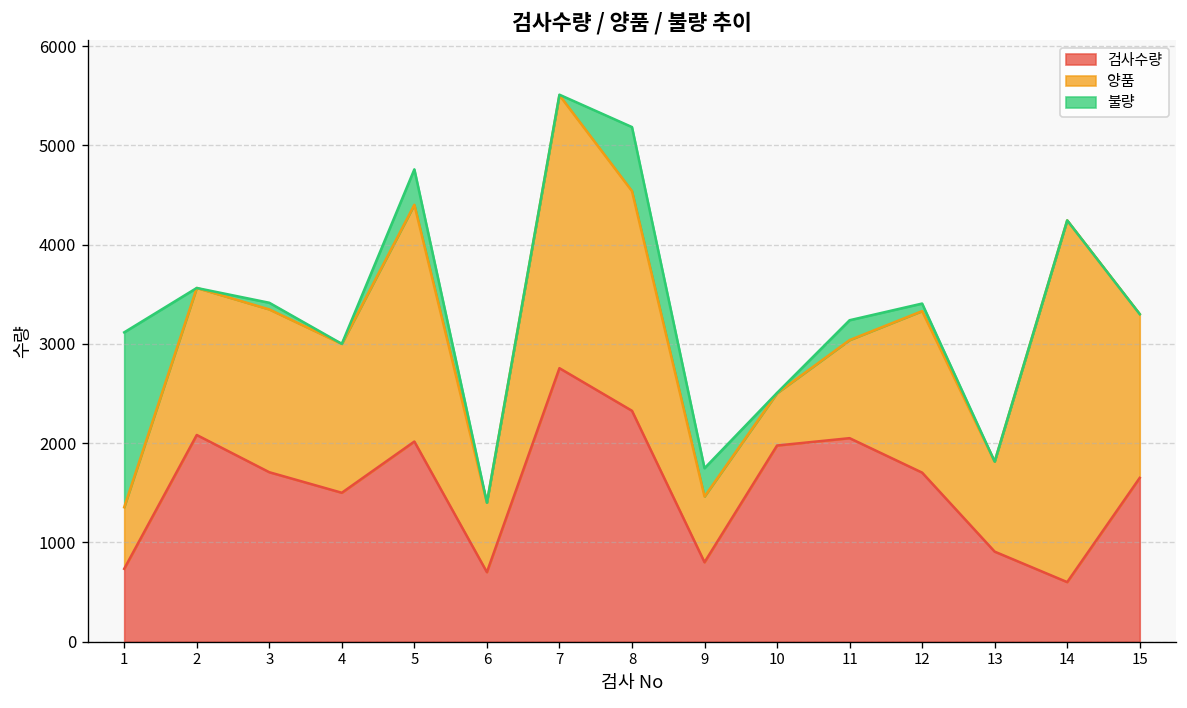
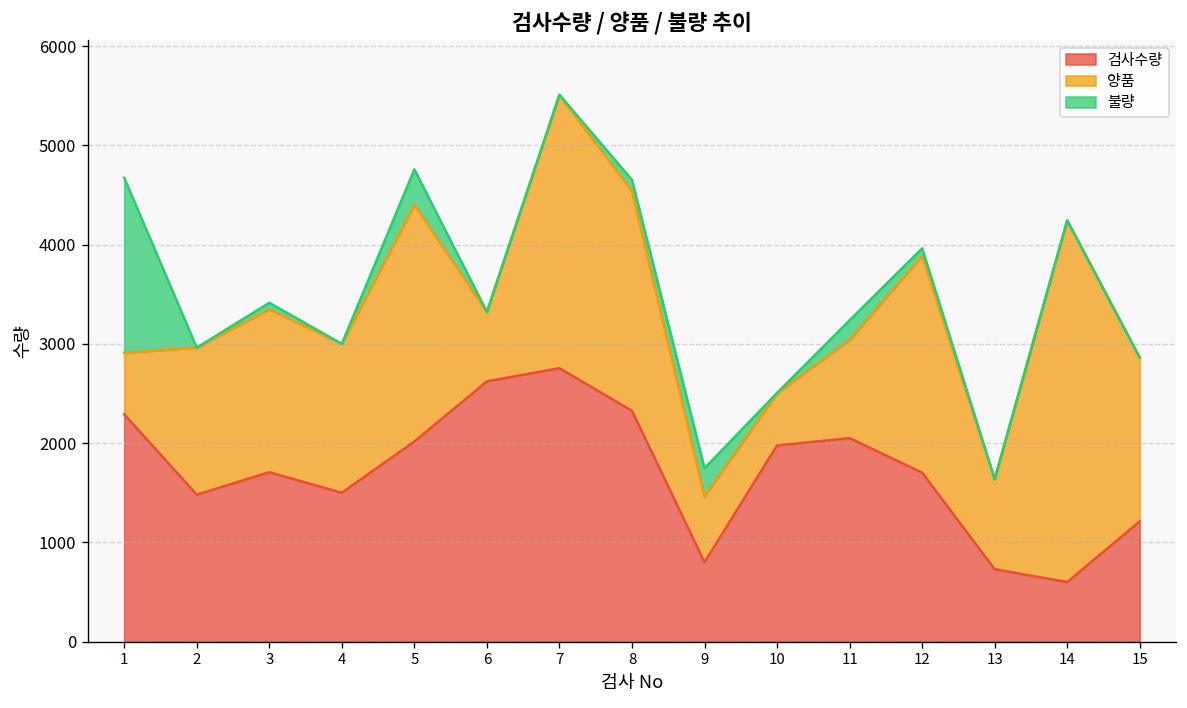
검사수량, 1: 700 -> 2300
검사수량, 2: 2100 -> 1500
검사수량, 6: 700 -> 2600
불량, 8: 600 -> 100
양품, 12: 1600 -> 2200
검사수량, 13: 900 -> 700
검사수량, 15: 1700 -> 1200
